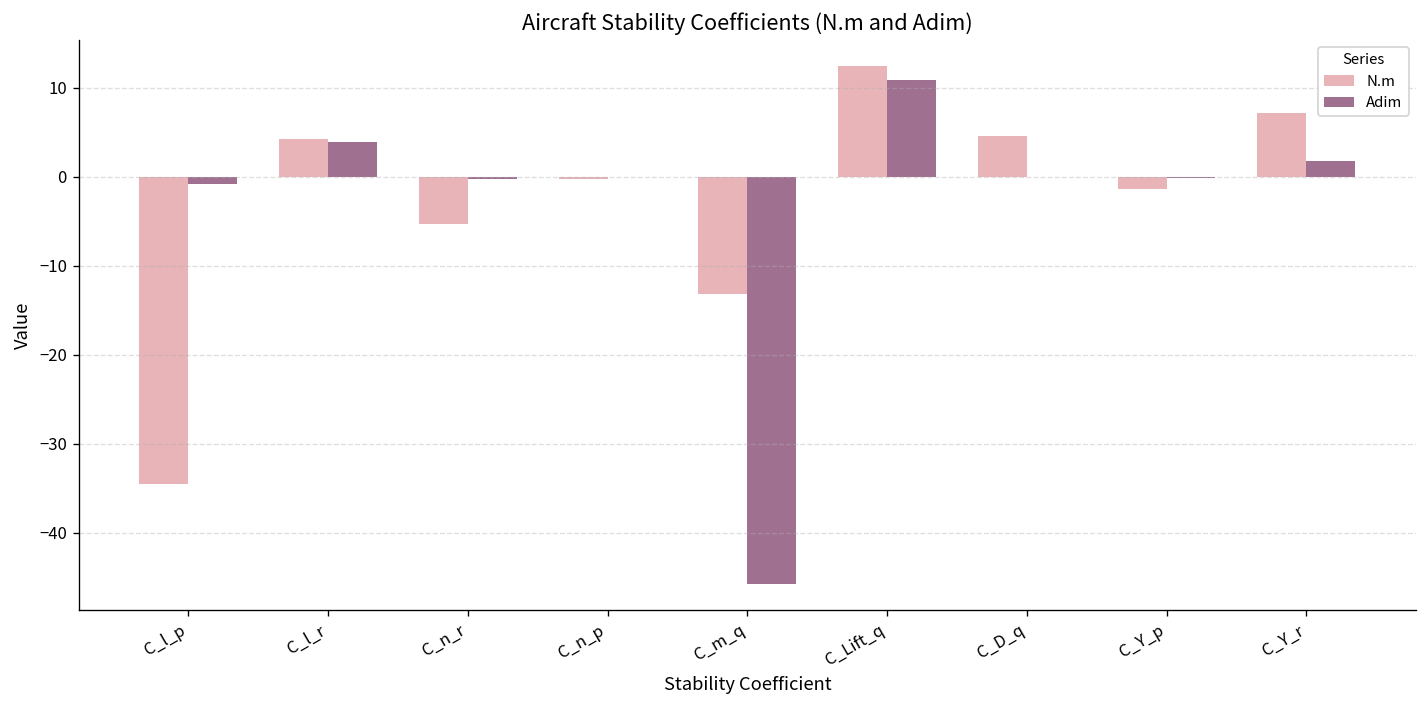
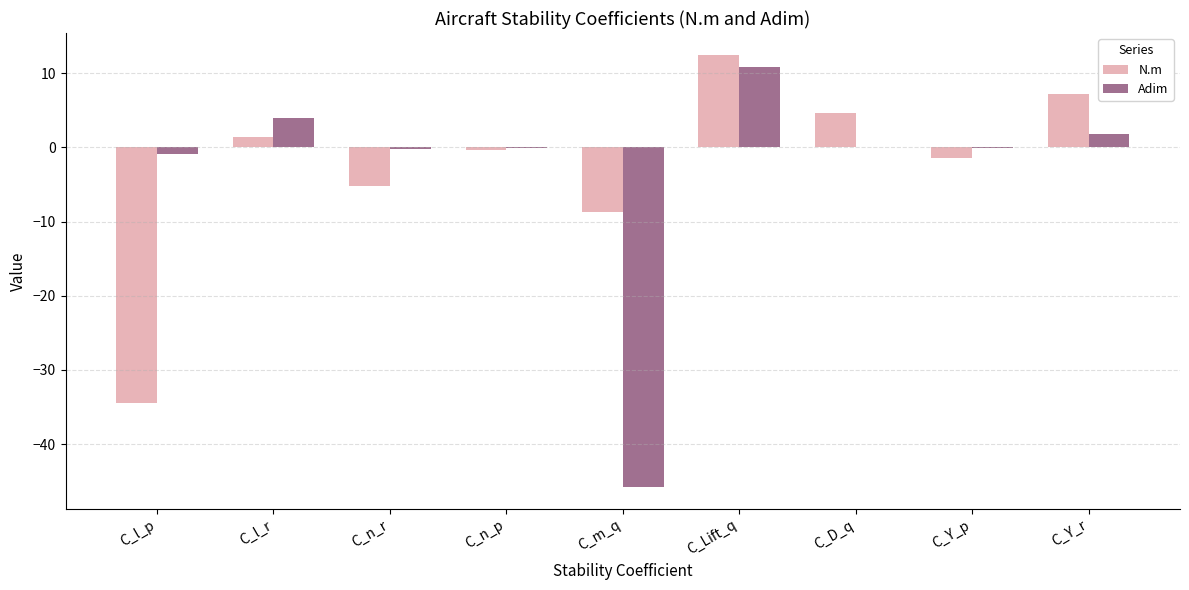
N.m, C_l_r: 4 -> 1
N.m, C_m_q: -13 -> -9
